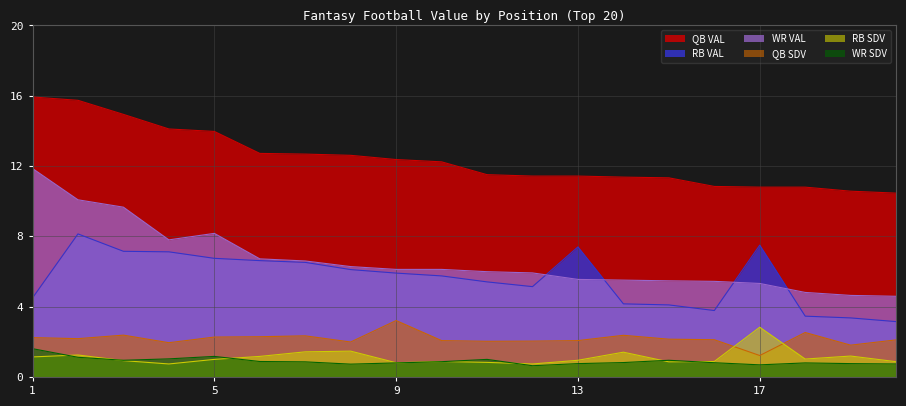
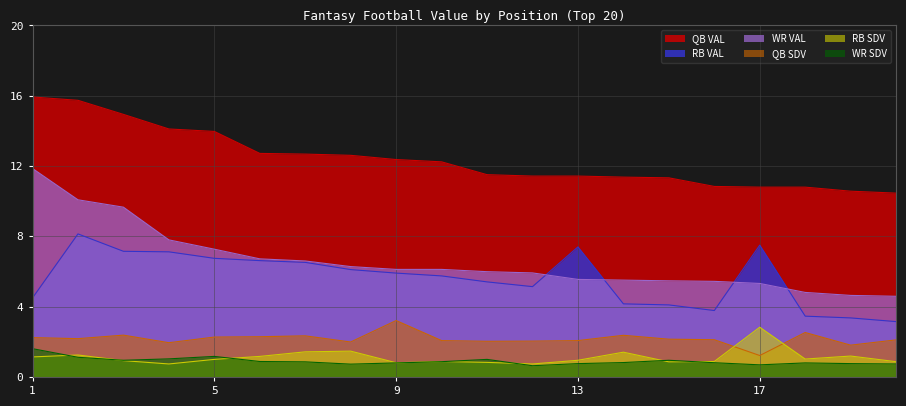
WR VAL, 5: 8.2 -> 7.3
